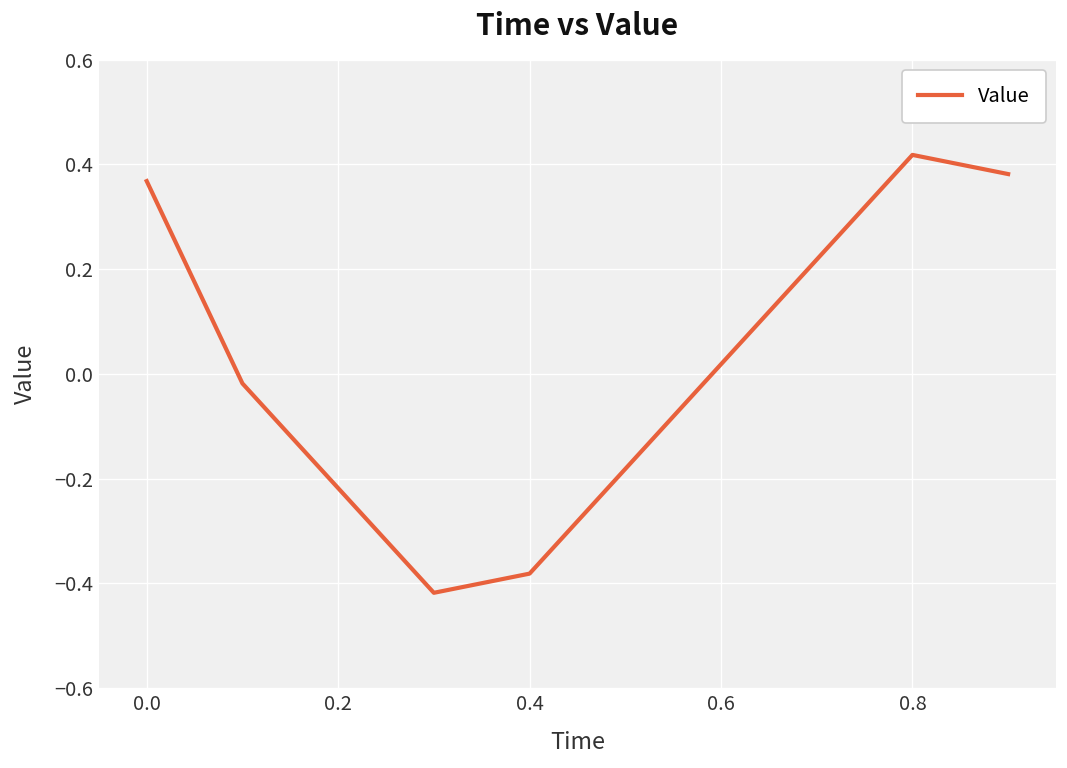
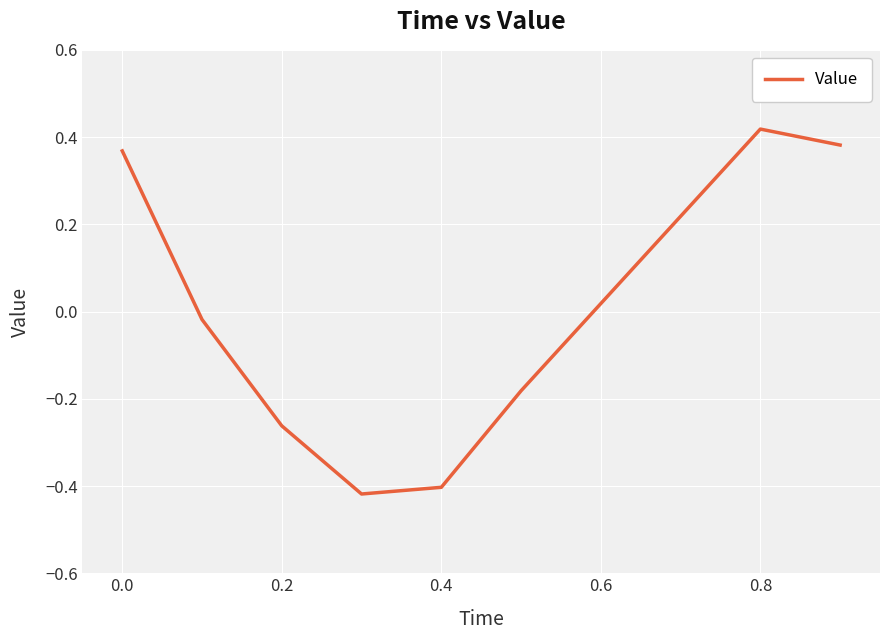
0.2: -0.22 -> -0.26
0.4: -0.38 -> -0.40
